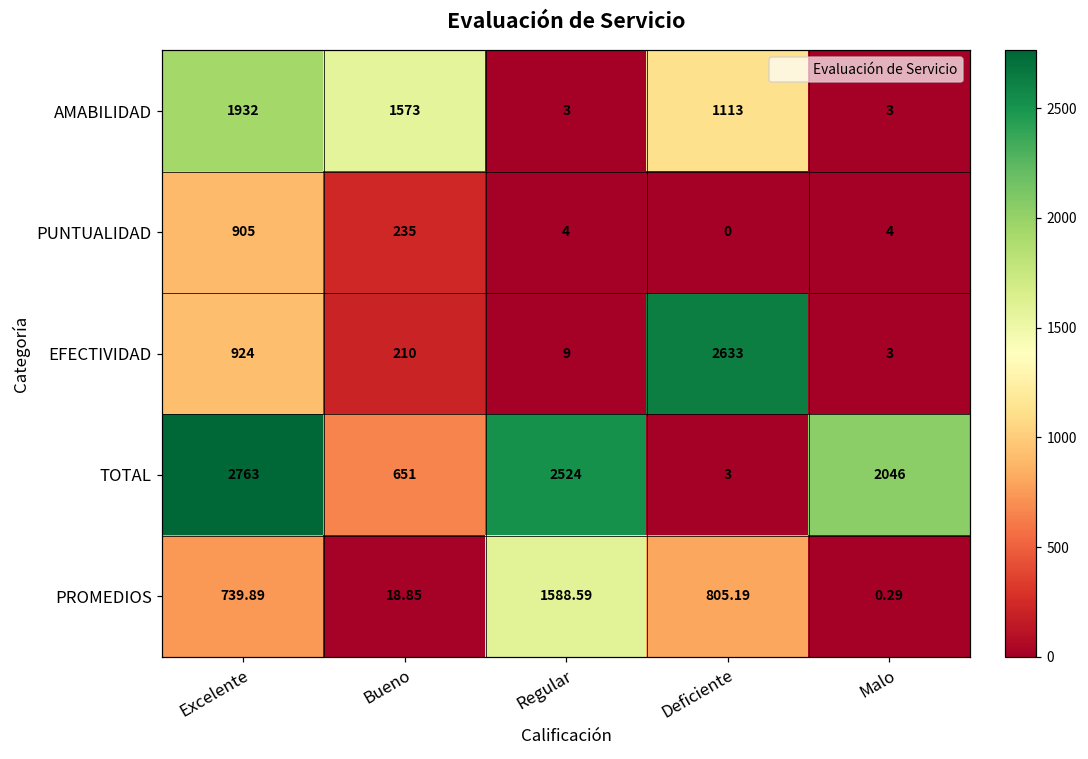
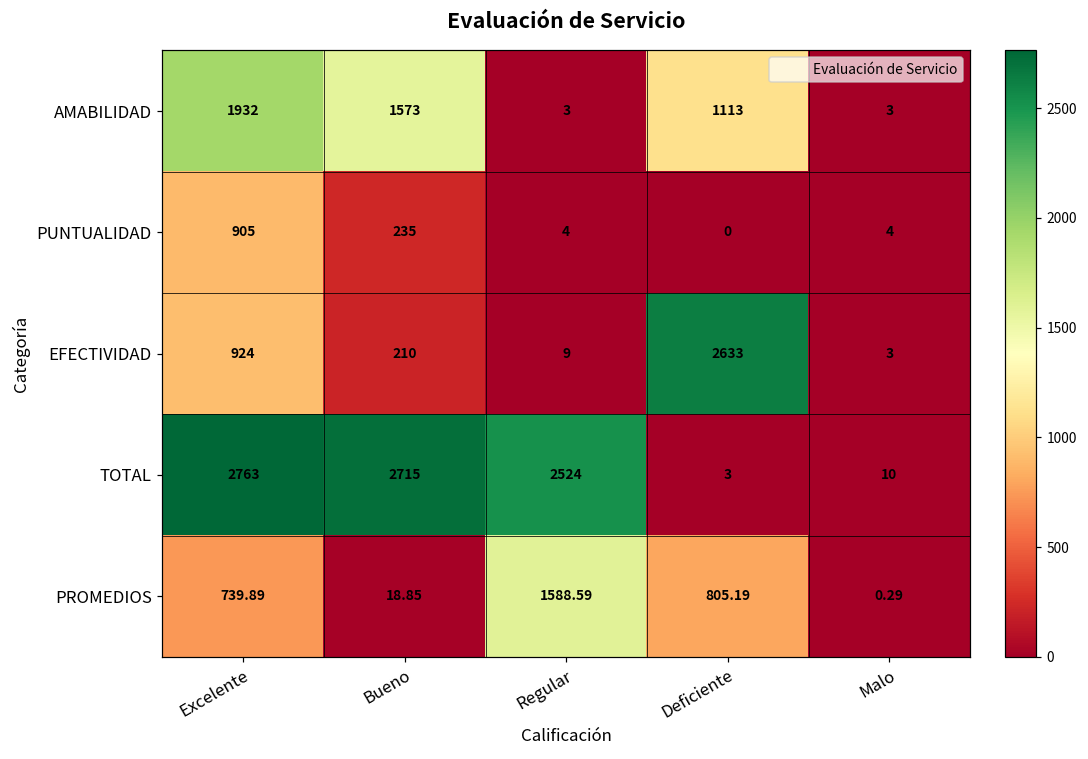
TOTAL, Bueno: 651 -> 2715
TOTAL, Malo: 2046 -> 10
